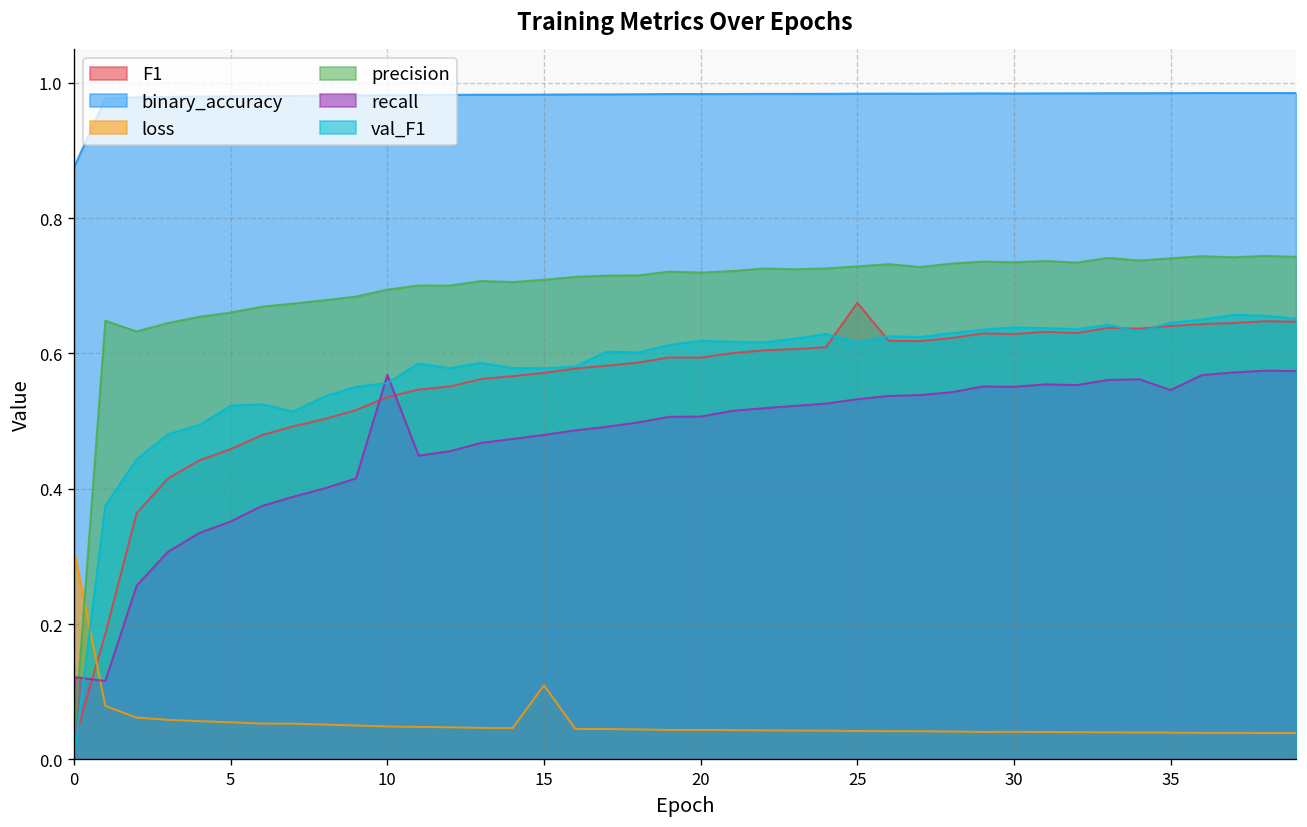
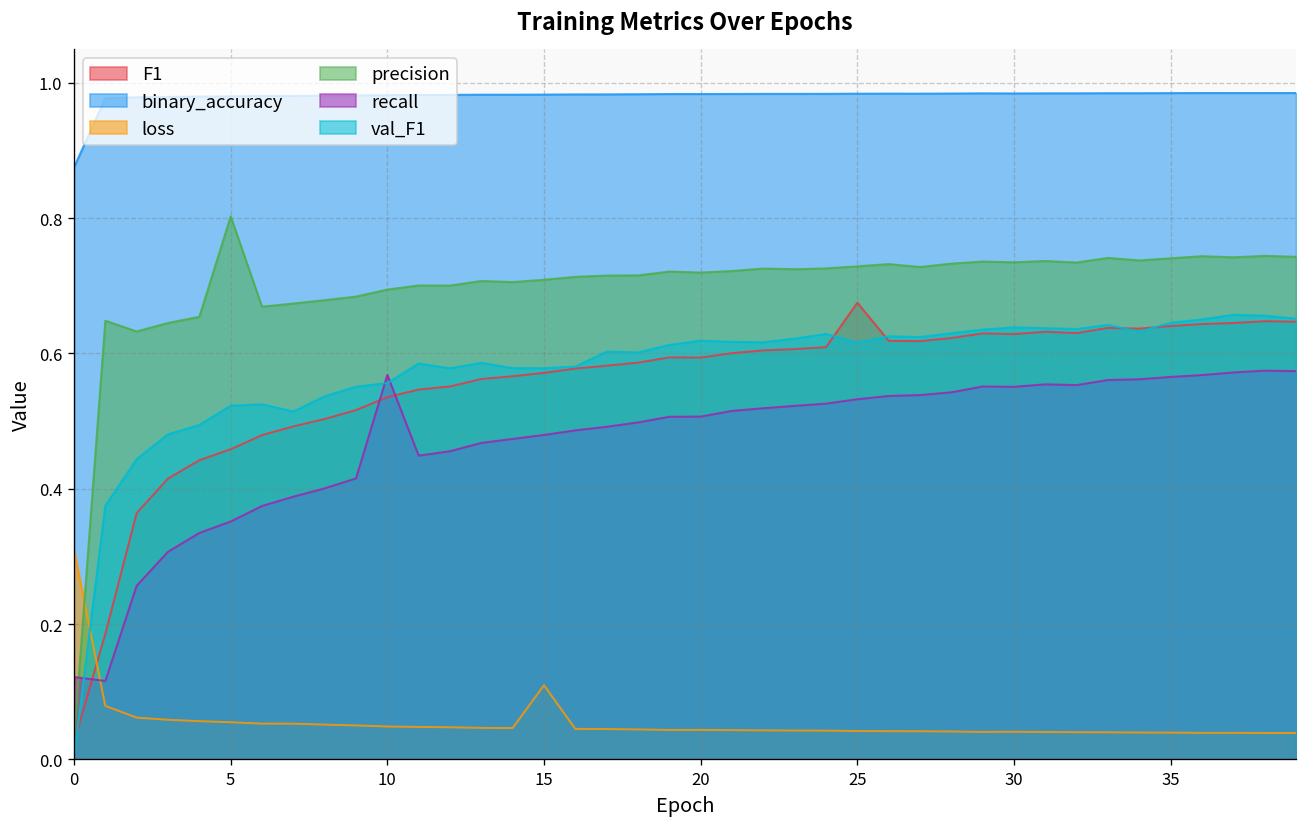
precision, 5: 0.66 -> 0.80
recall, 35: 0.55 -> 0.57
